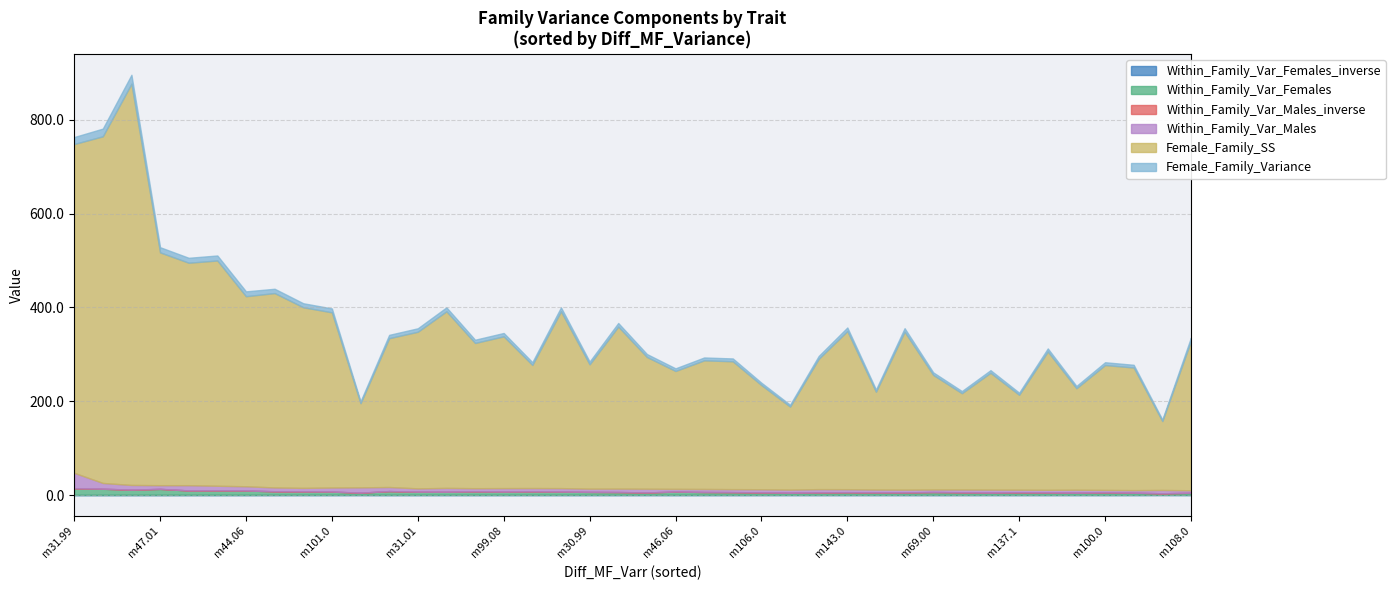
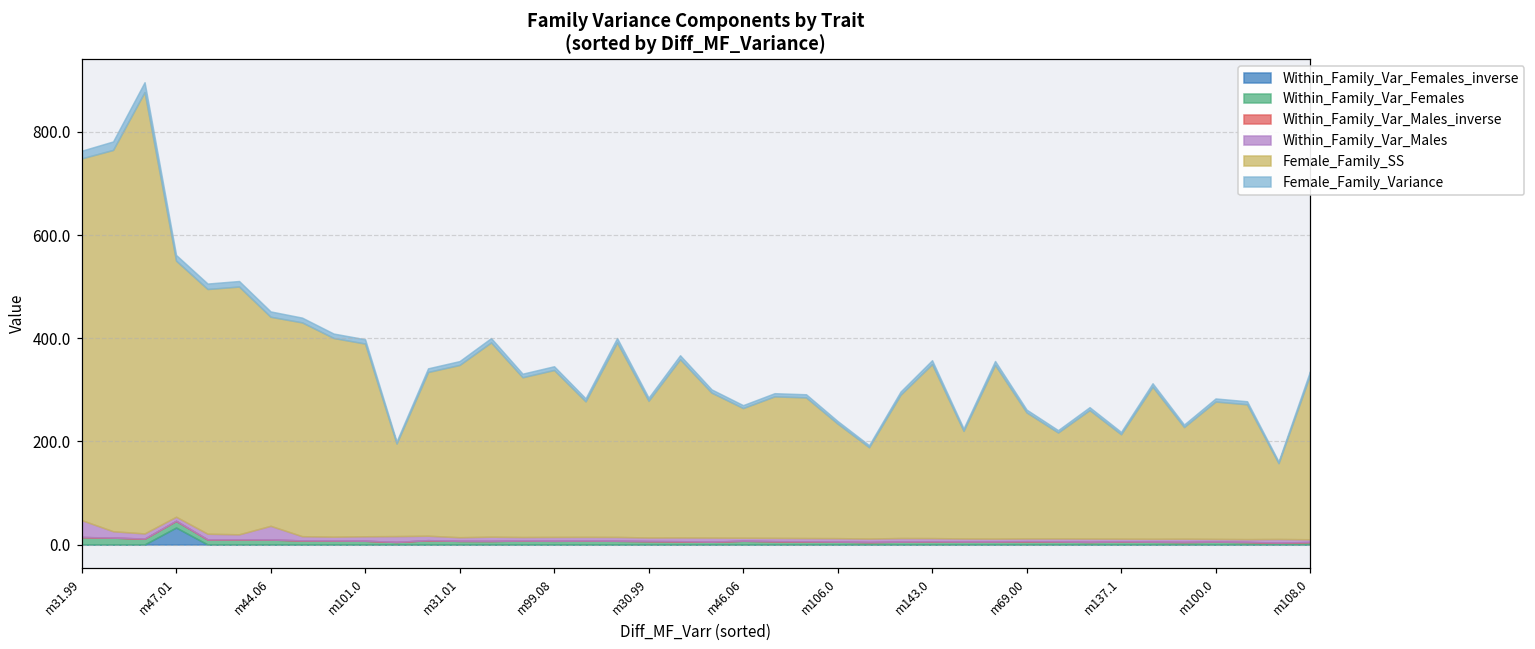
Within_Family_Var_Females_inverse, m47.01: 0 -> 30
Within_Family_Var_Males, m44.06: 10 -> 30
